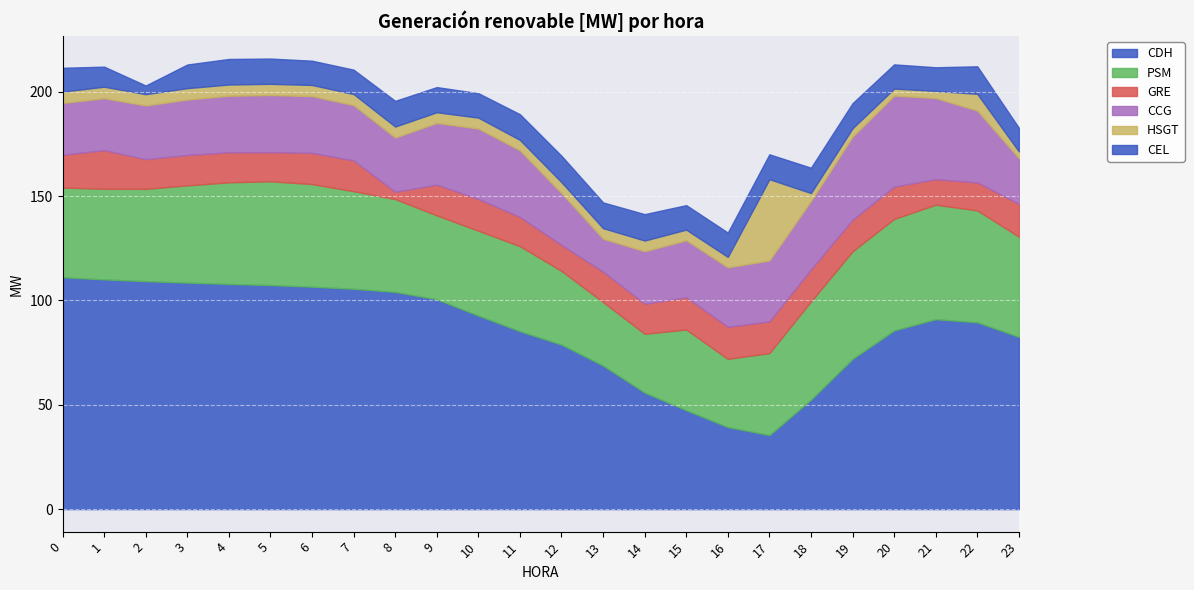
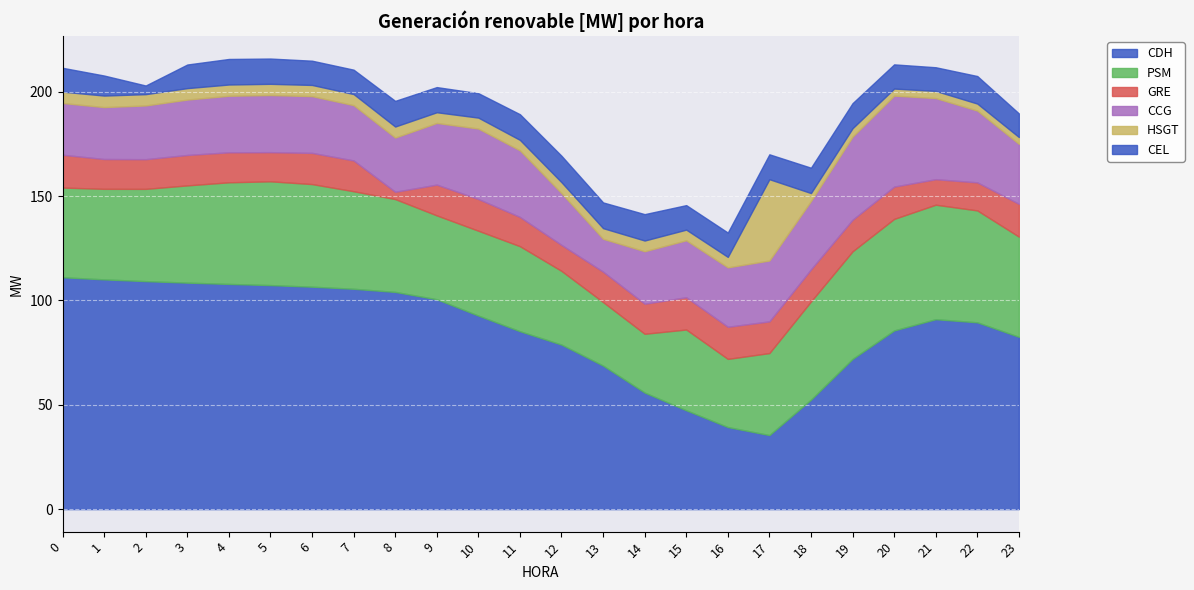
GRE, 1: 19 -> 14
HSGT, 22: 8 -> 3
CCG, 23: 22 -> 29
